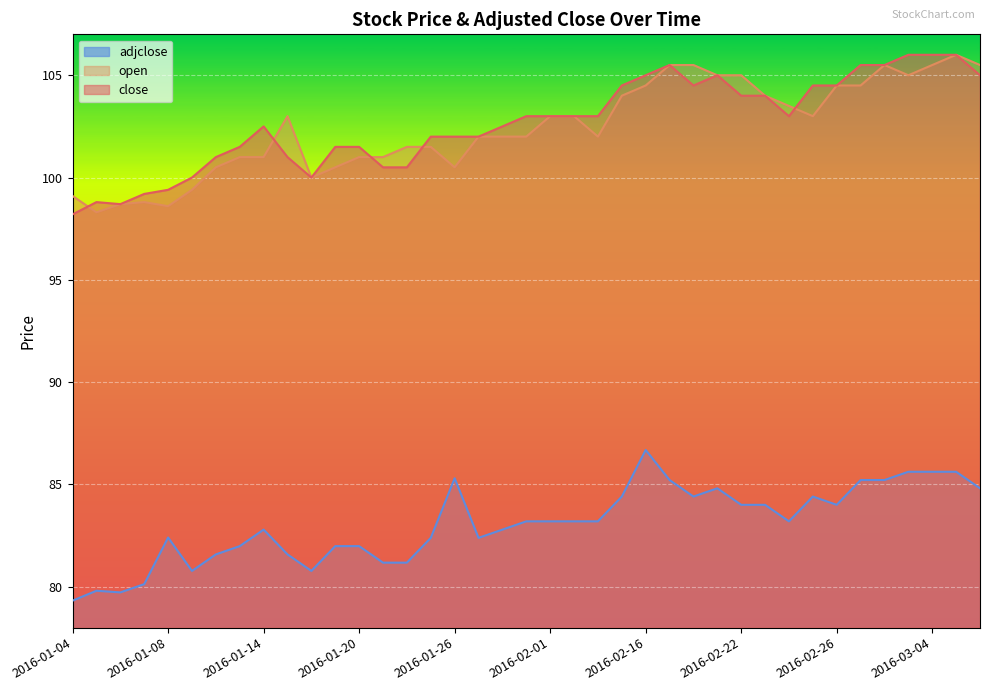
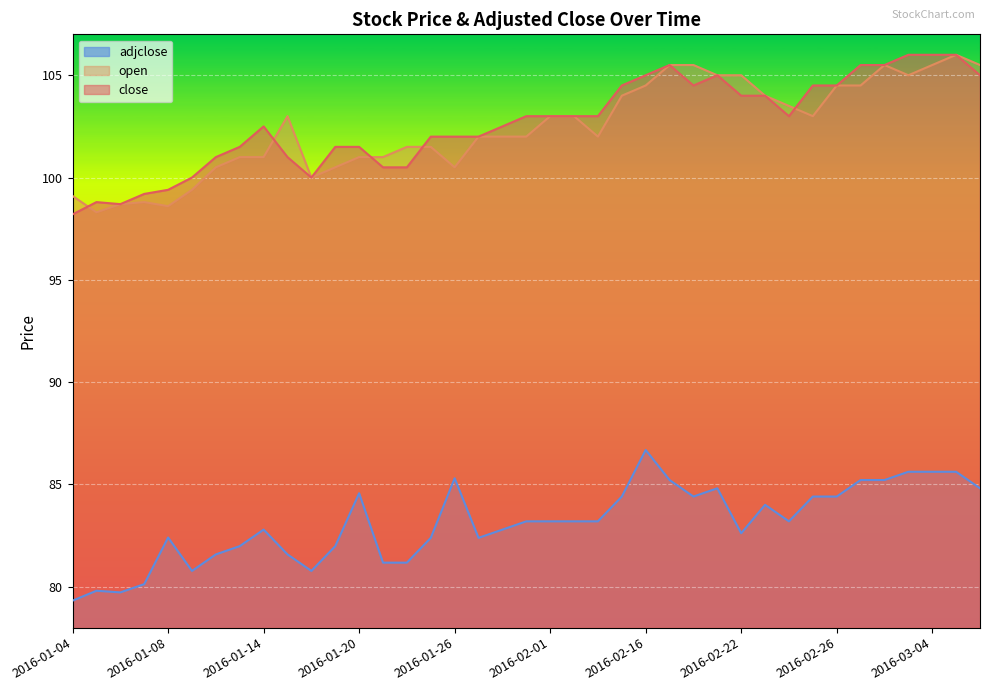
adjclose, 2016-01-20: 82.0 -> 84.6
adjclose, 2016-02-22: 84.0 -> 82.6
adjclose, 2016-02-26: 84.0 -> 84.4
